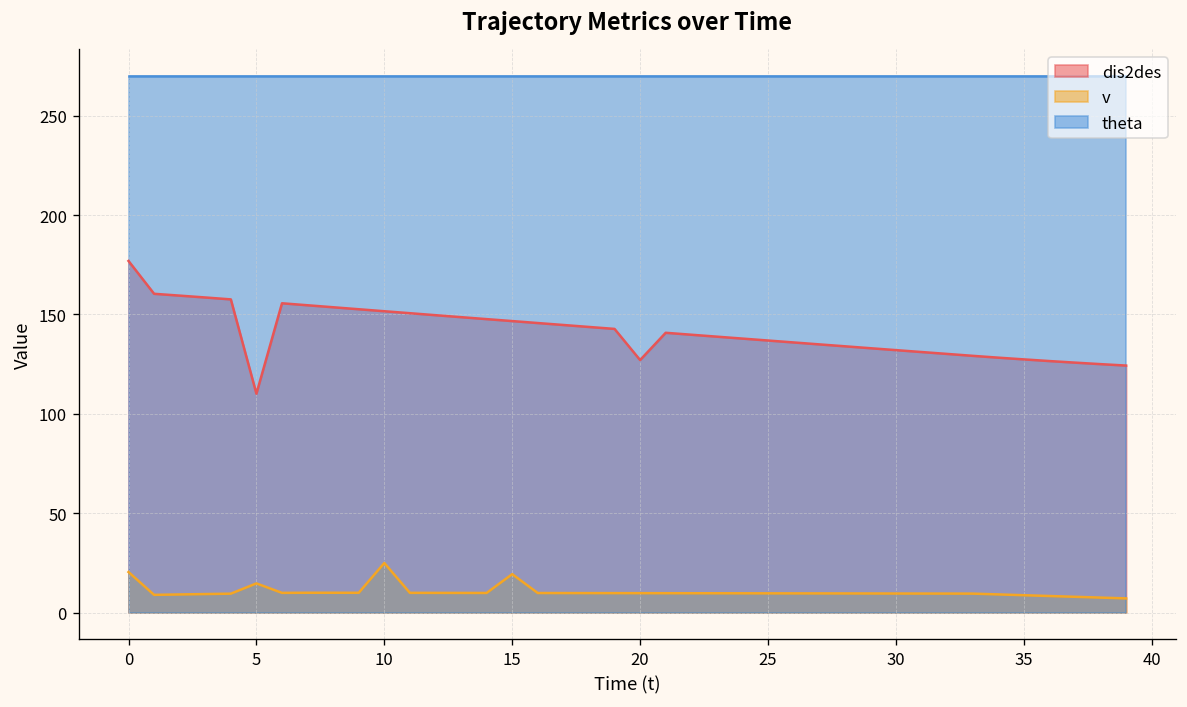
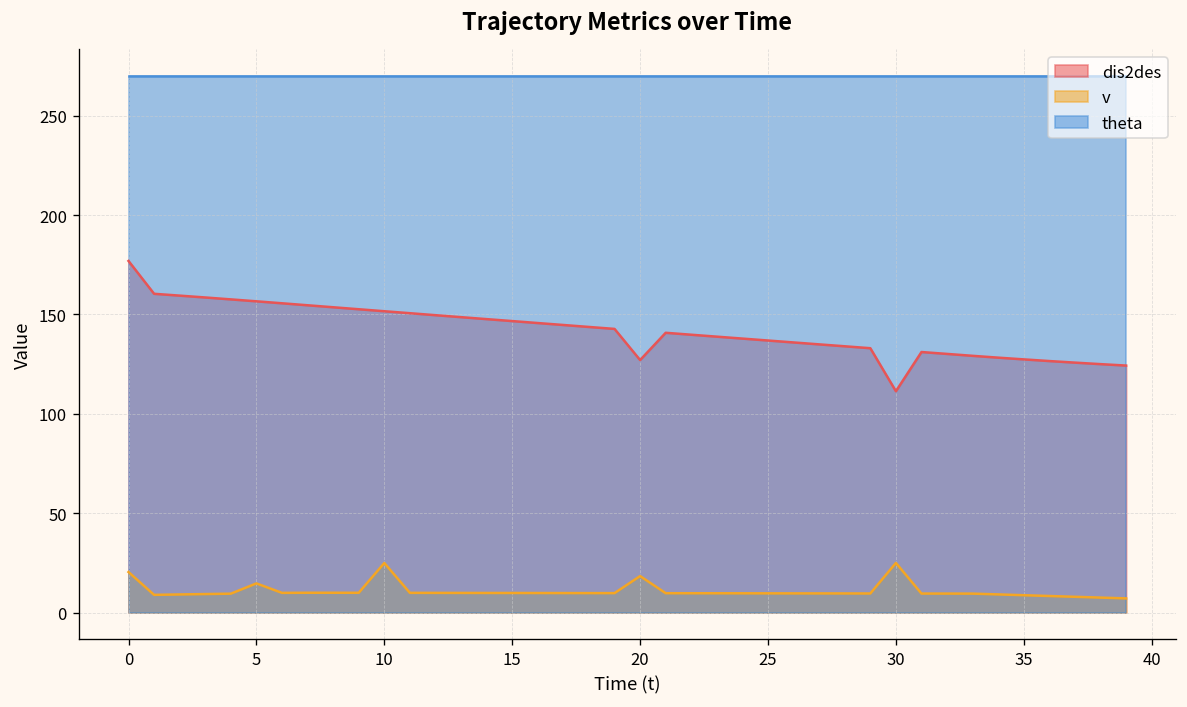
dis2des, 5: 110 -> 157
v, 15: 19 -> 10
v, 20: 10 -> 18
dis2des, 30: 132 -> 111
v, 30: 10 -> 25
